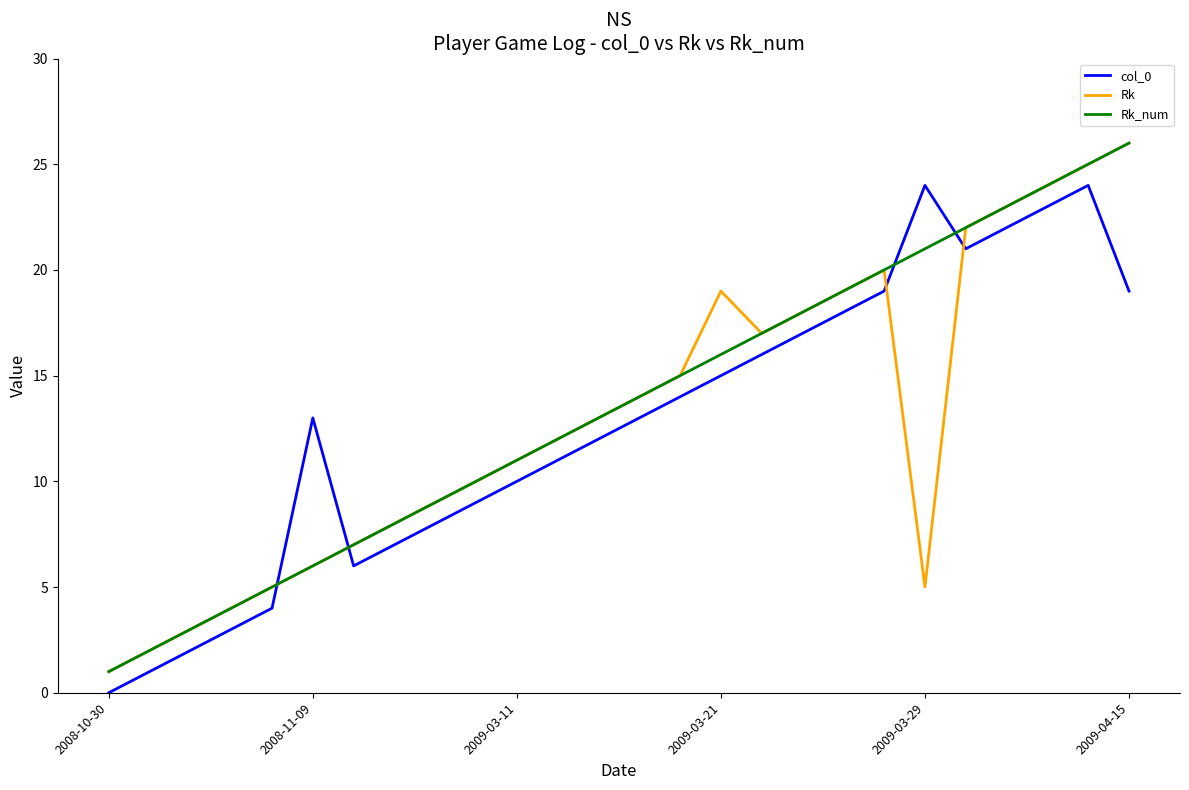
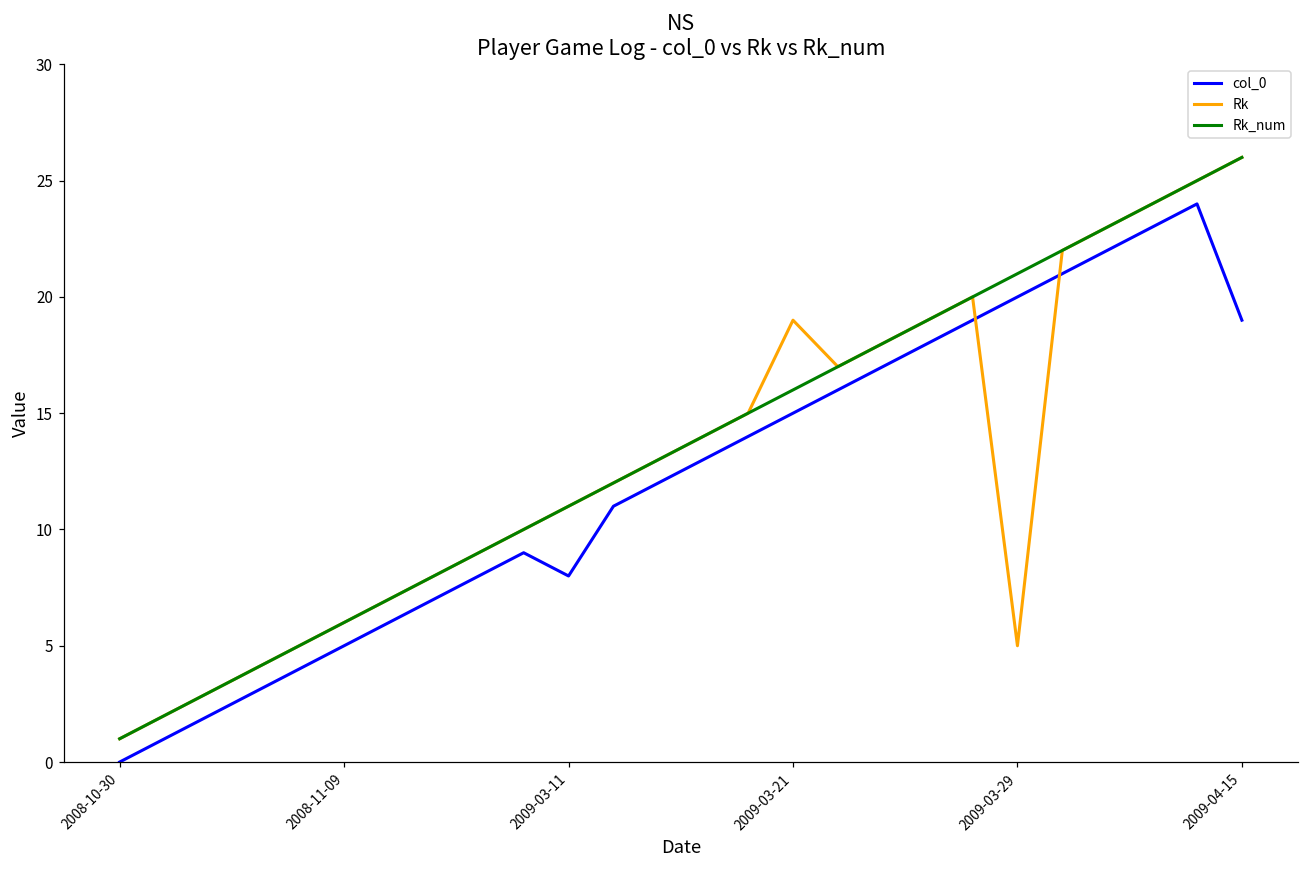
col_0, 2008-11-09: 13 -> 5
col_0, 2009-03-11: 10 -> 8
col_0, 2009-03-29: 24 -> 20
